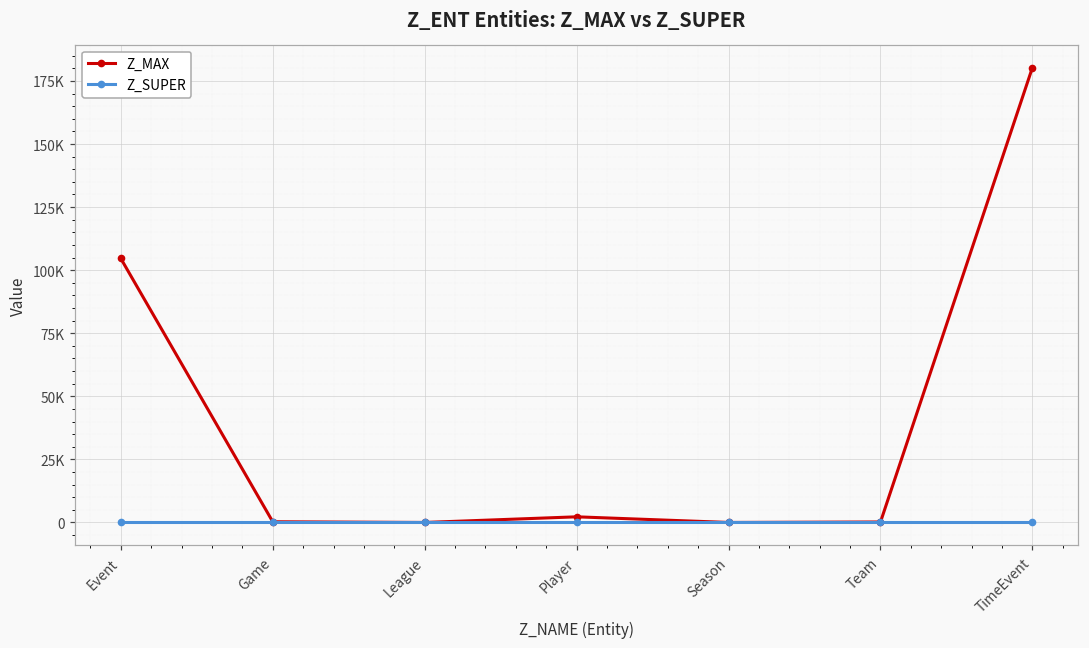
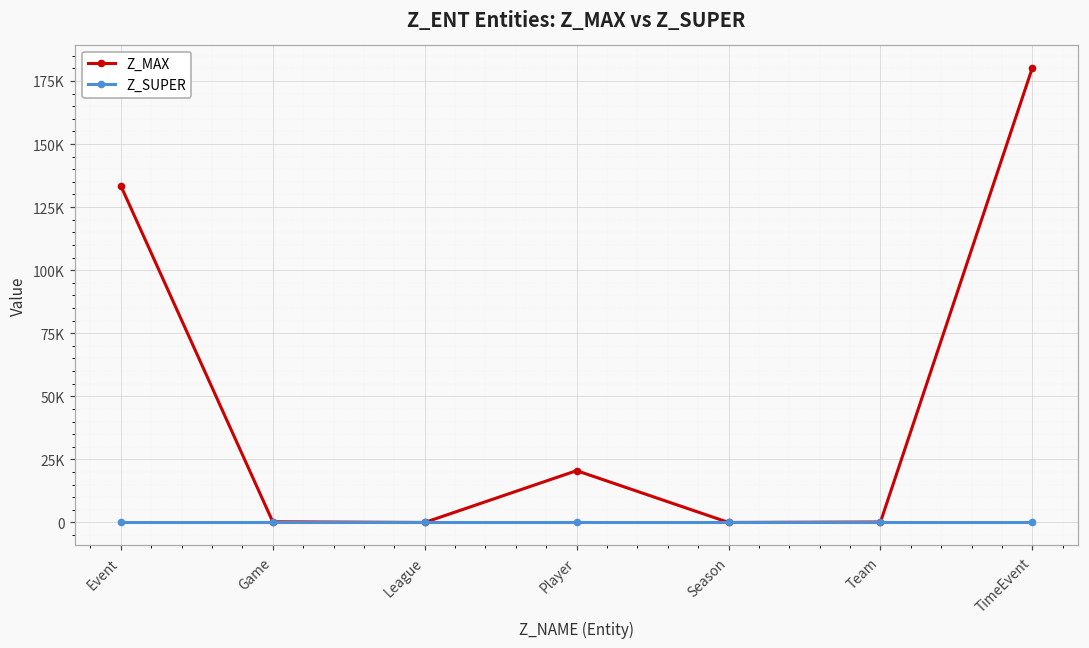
Z_MAX, Event: 105000 -> 133000
Z_MAX, Player: 2000 -> 21000
